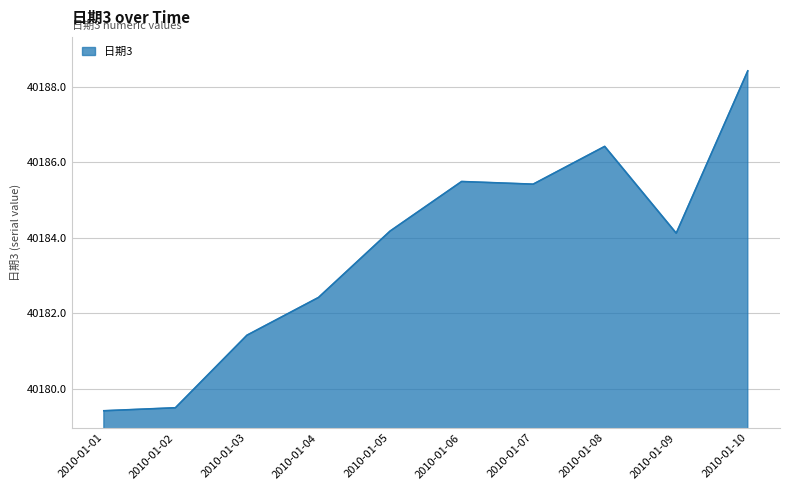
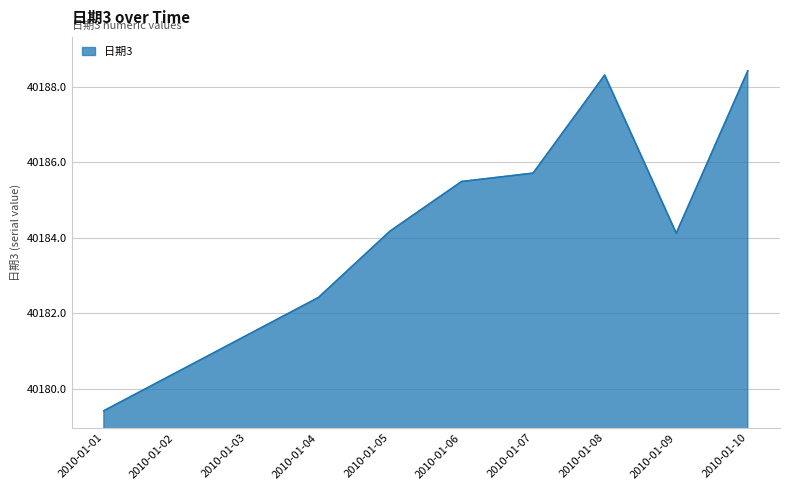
2010-01-02: 40179.5 -> 40180.4
2010-01-07: 40185.4 -> 40185.7
2010-01-08: 40186.4 -> 40188.3
